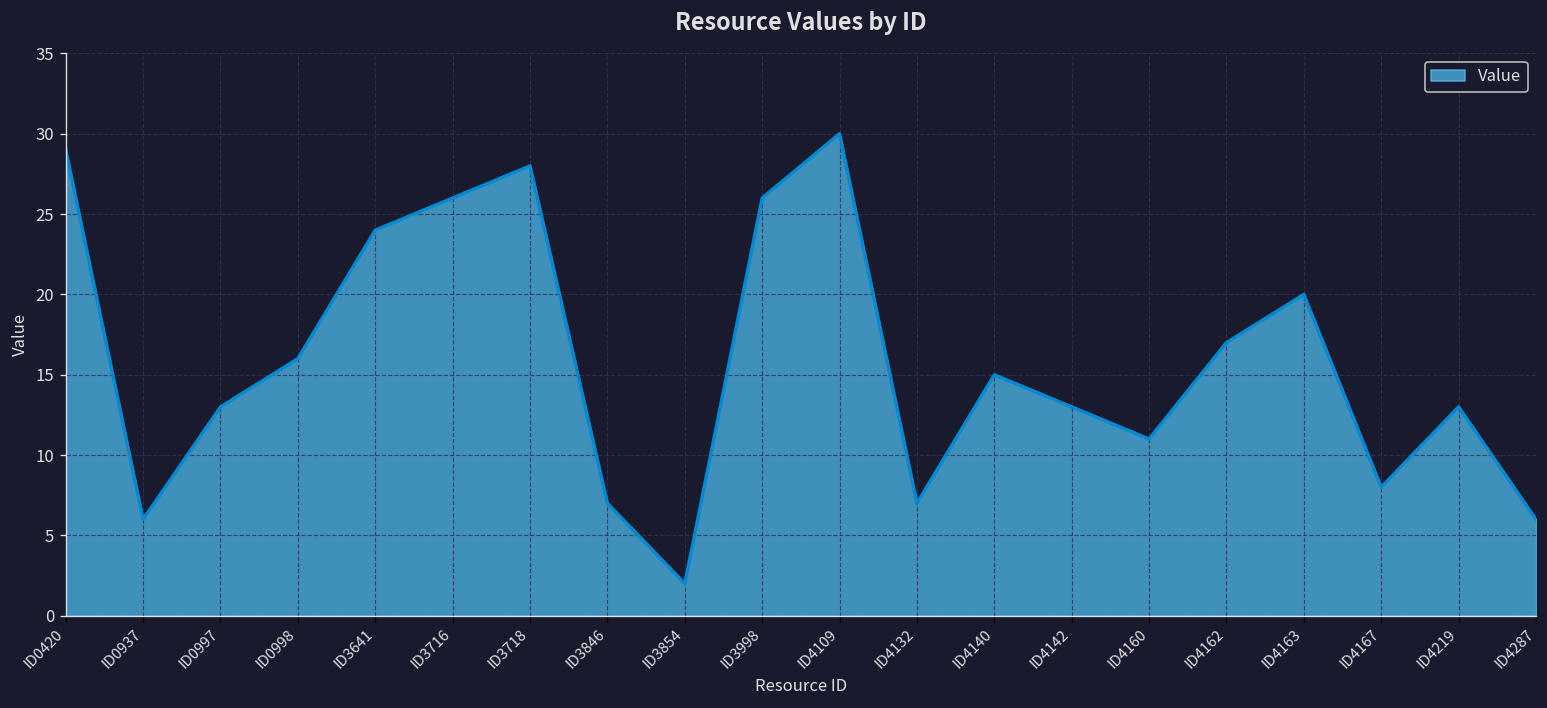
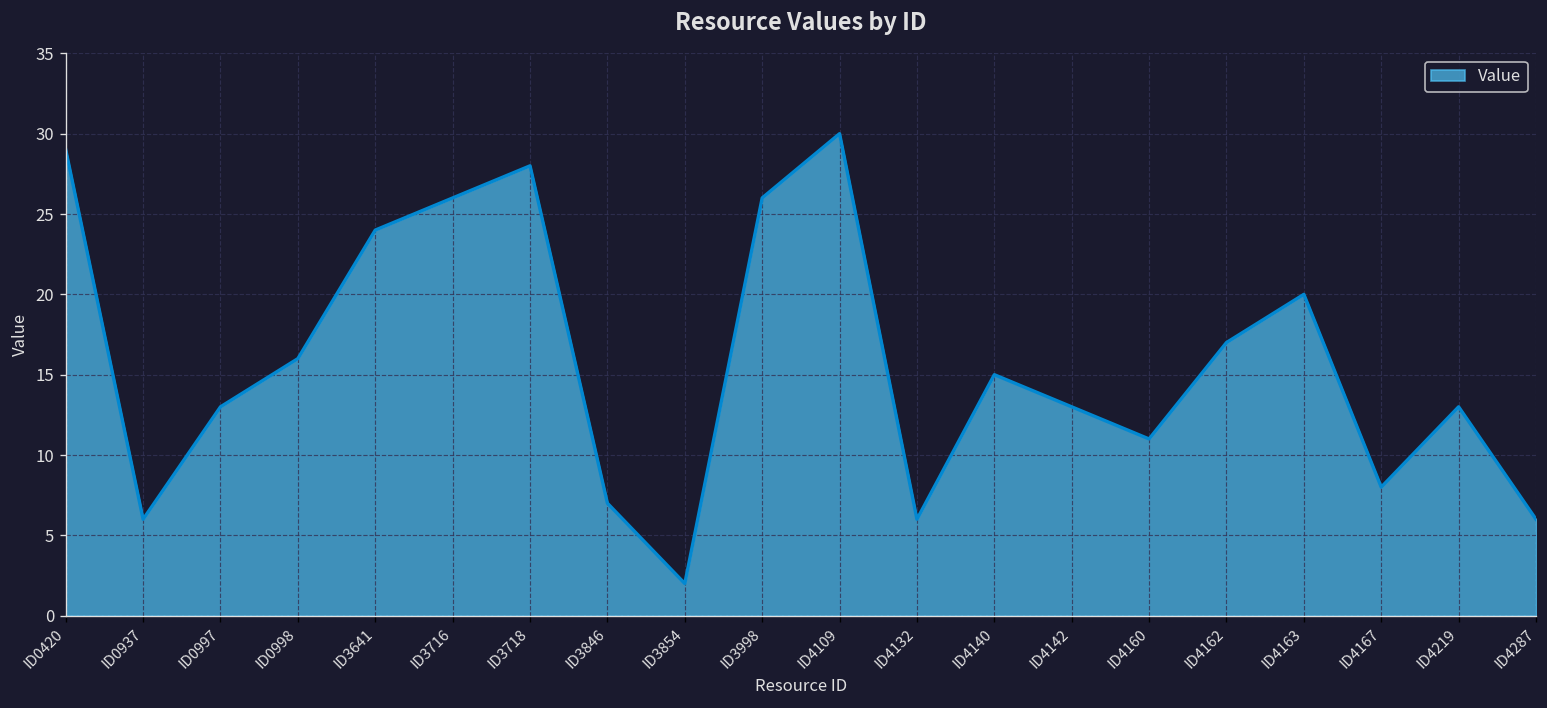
ID4132: 7 -> 6
